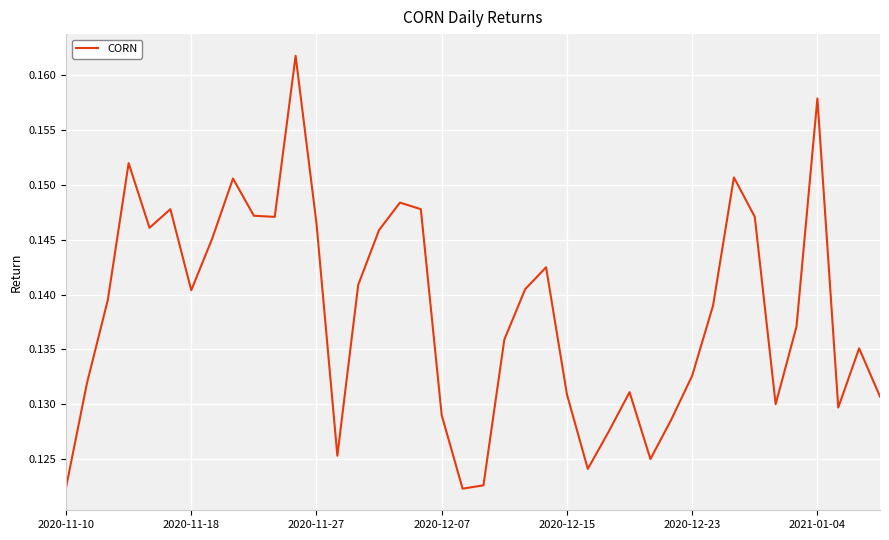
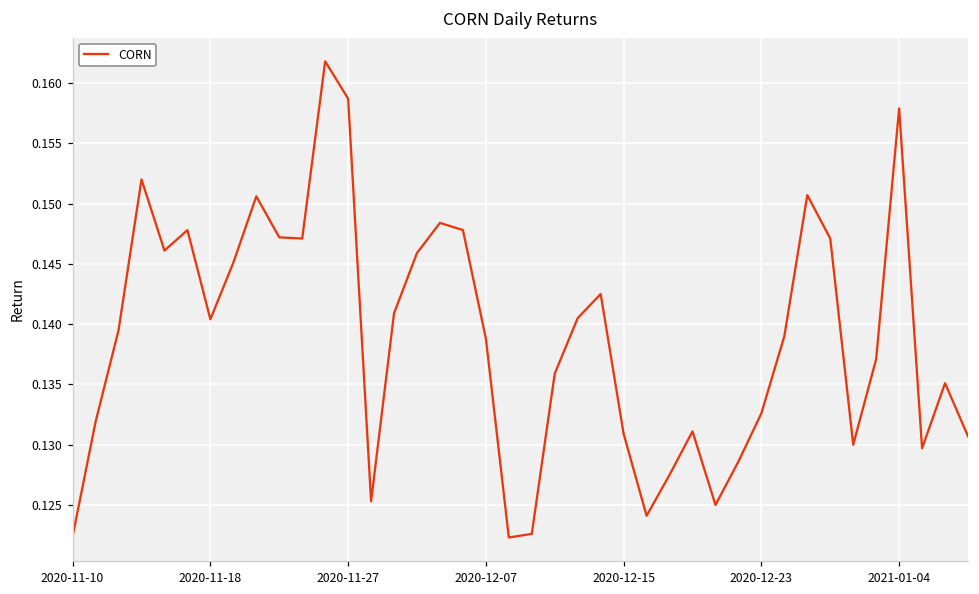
2020-11-27: 0.1465 -> 0.1587
2020-12-07: 0.1290 -> 0.1388
